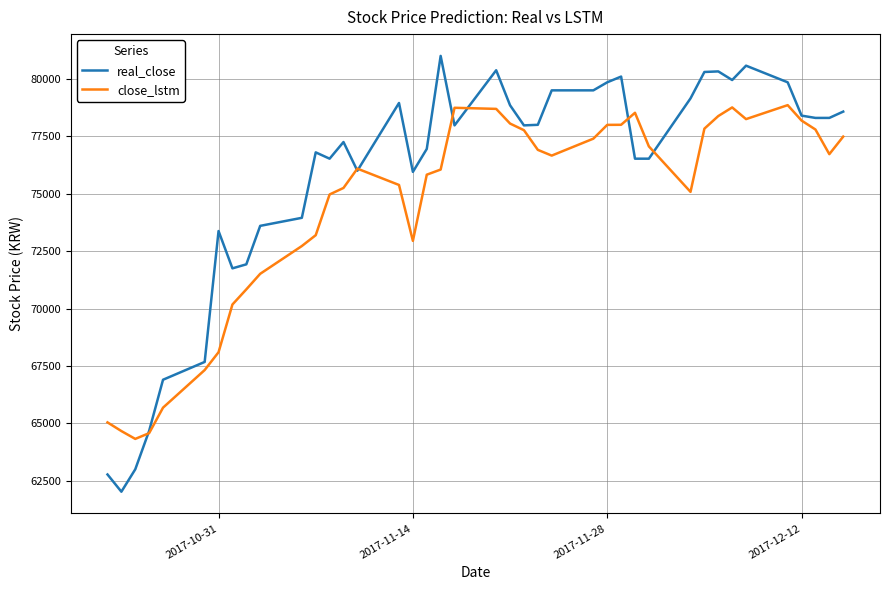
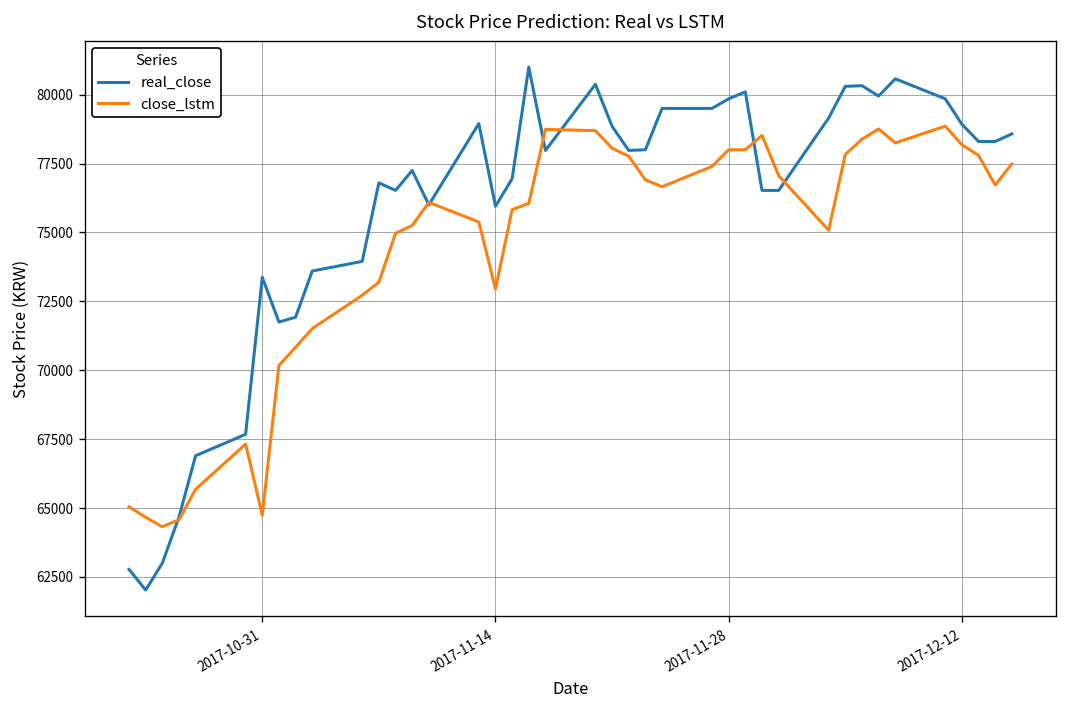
close_lstm, 2017-10-31: 68100 -> 64700
real_close, 2017-12-12: 78400 -> 78900
